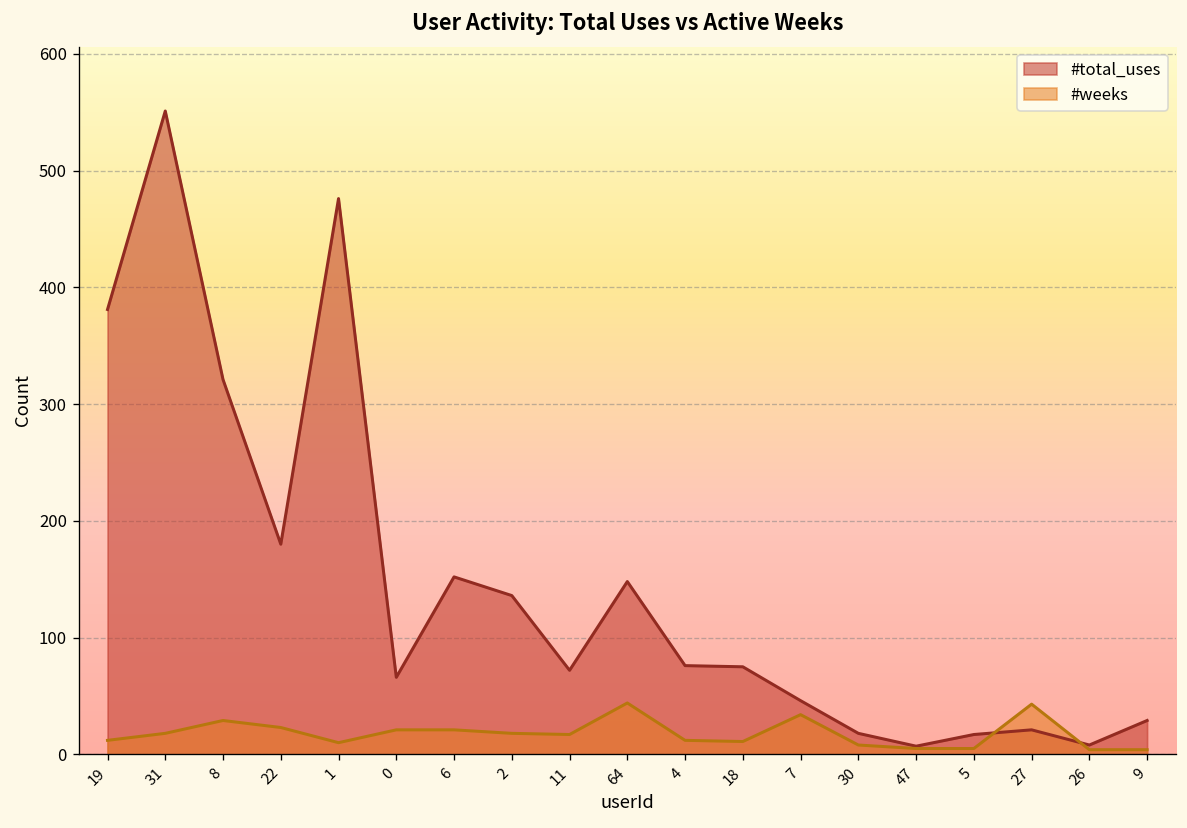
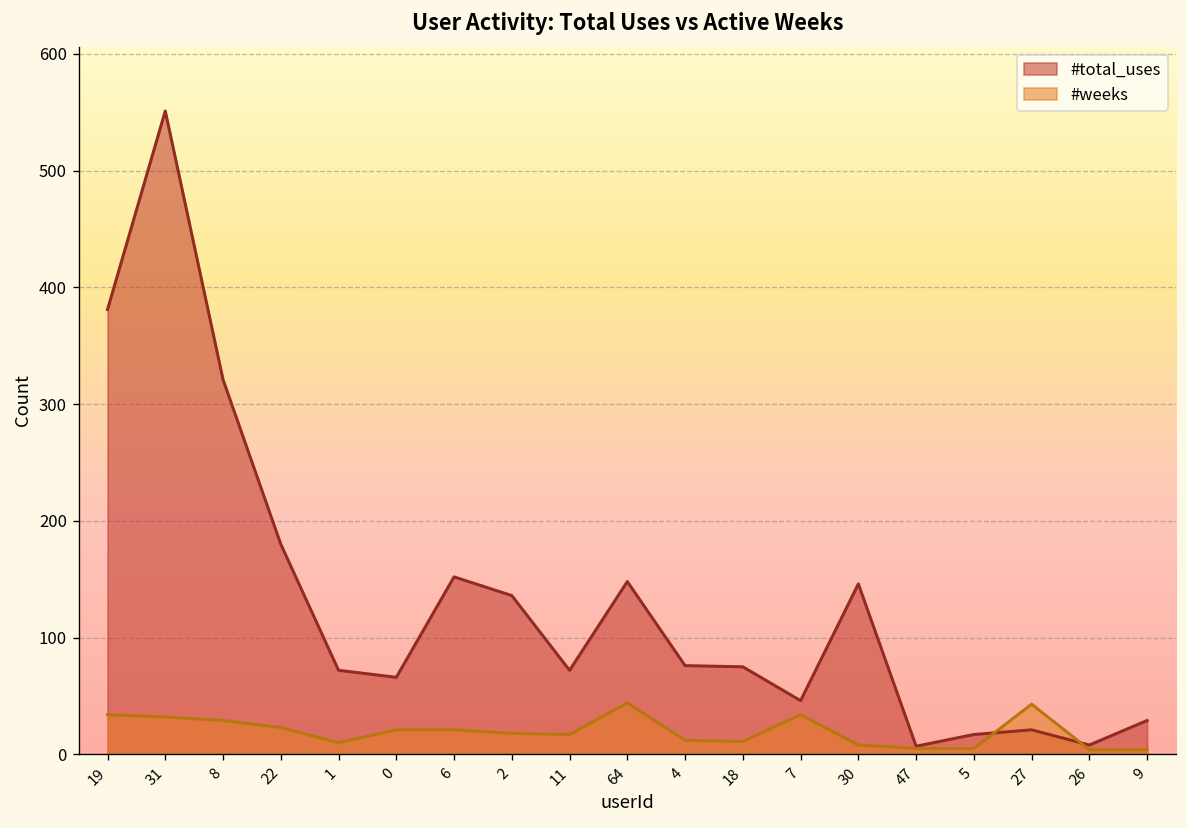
#weeks, 19: 10 -> 30
#weeks, 31: 20 -> 30
#total_uses, 1: 480 -> 70
#total_uses, 30: 20 -> 150
